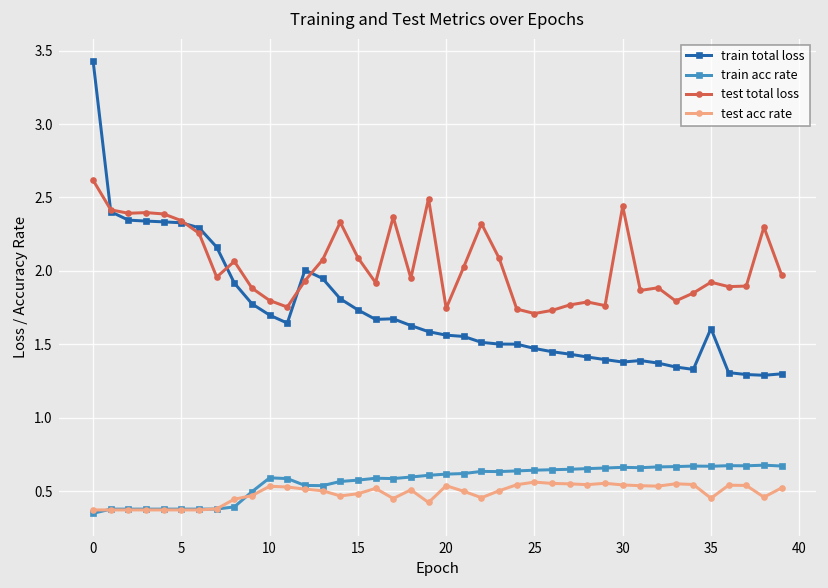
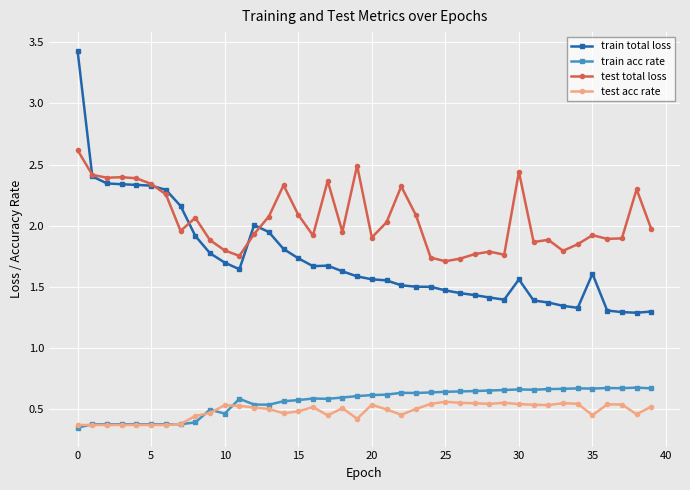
train acc rate, 10: 0.59 -> 0.46
test total loss, 20: 1.75 -> 1.90
train total loss, 30: 1.38 -> 1.56
